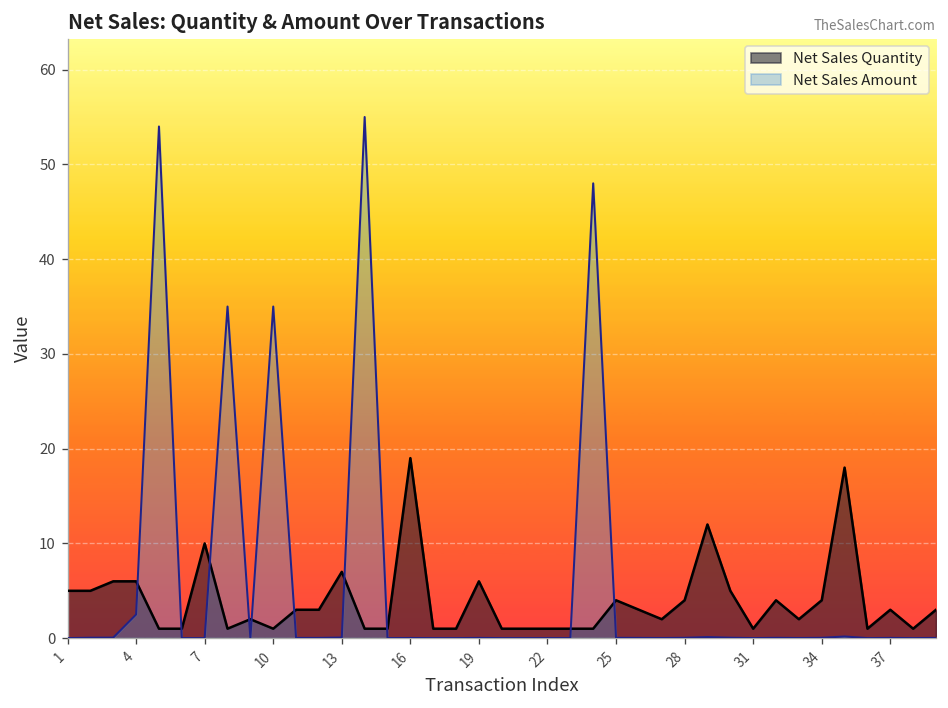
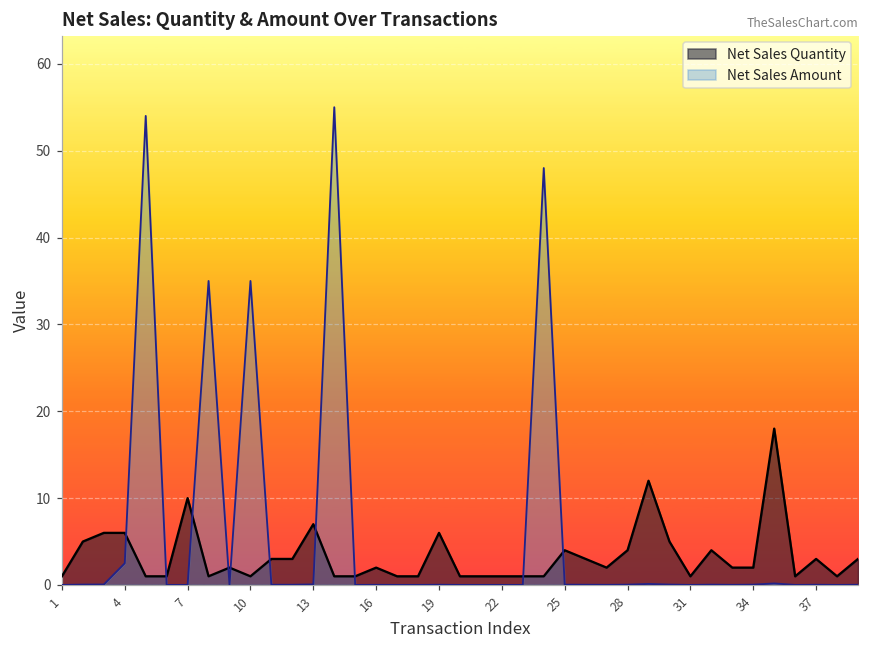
Net Sales Quantity, 1: 5 -> 1
Net Sales Quantity, 16: 19 -> 2
Net Sales Quantity, 34: 4 -> 2
